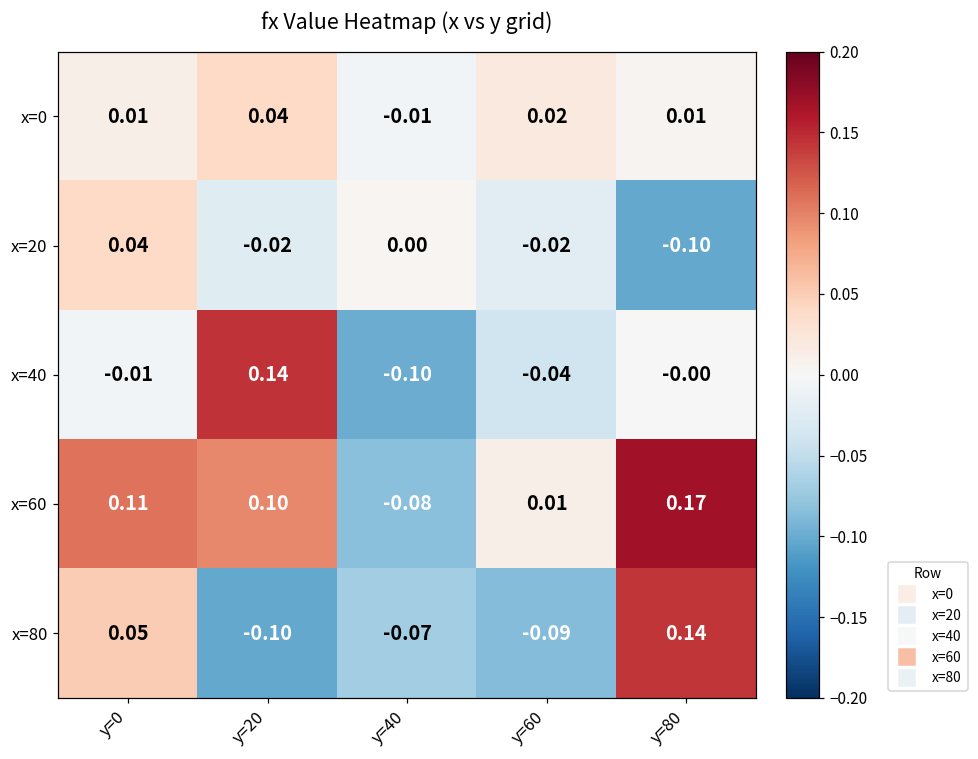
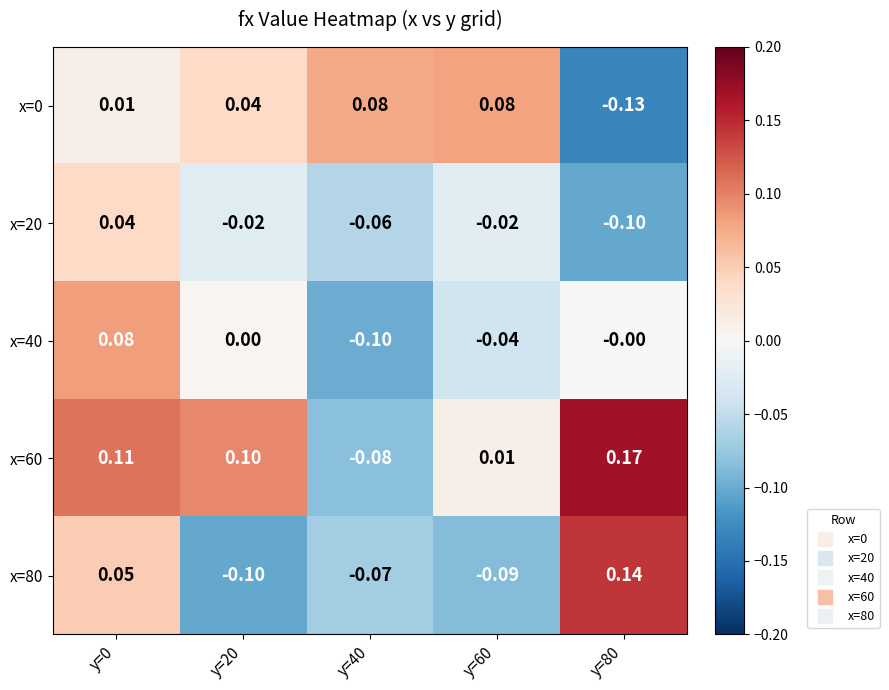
x=0, y=40: -0.01 -> 0.08
x=0, y=60: 0.02 -> 0.08
x=0, y=80: 0.01 -> -0.13
x=20, y=40: 0.00 -> -0.06
x=40, y=0: -0.01 -> 0.08
x=40, y=20: 0.14 -> 0.00
